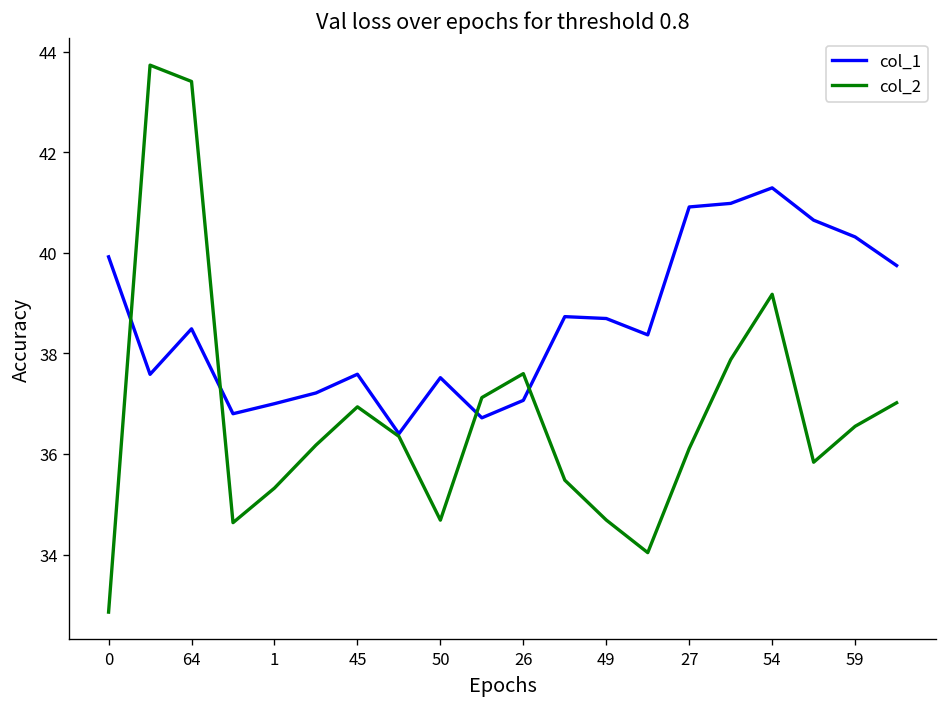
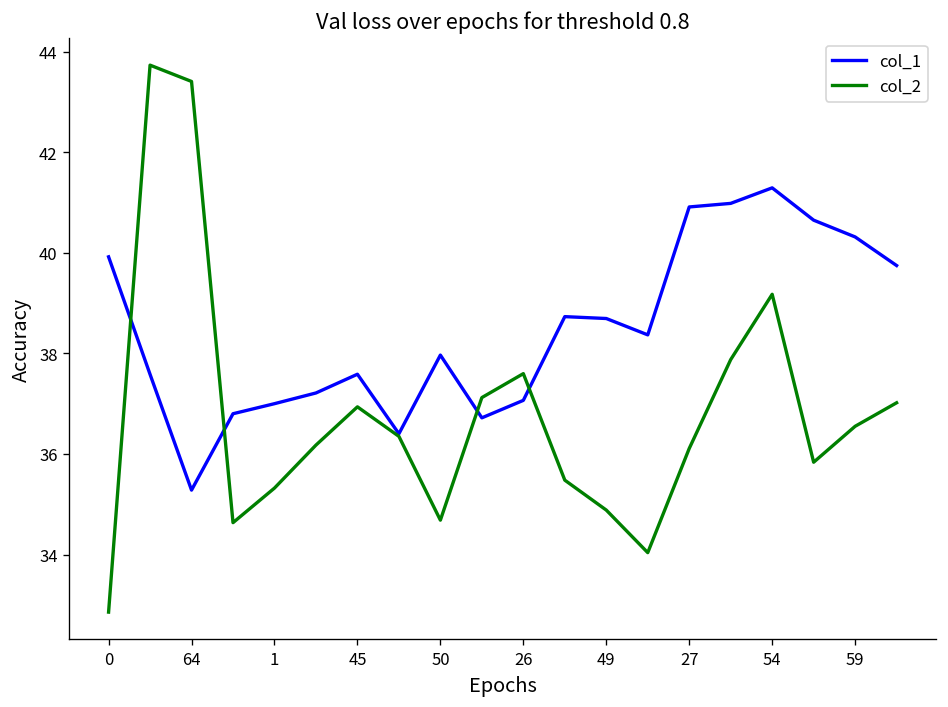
col_1, 64: 38.5 -> 35.3
col_1, 50: 37.5 -> 38.0
col_2, 49: 34.7 -> 34.9
